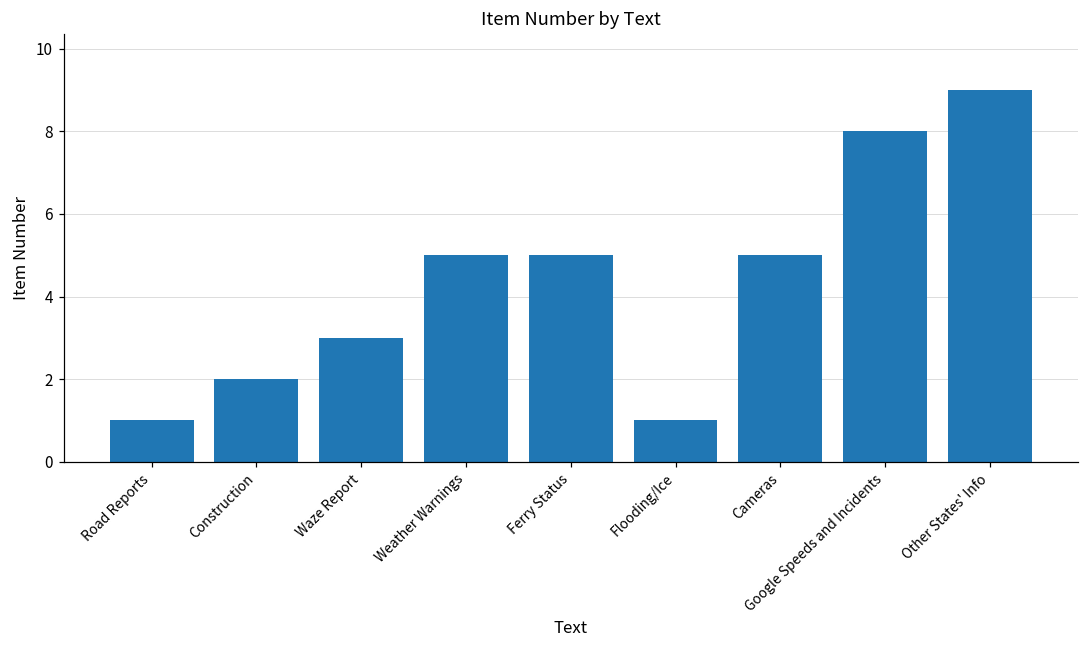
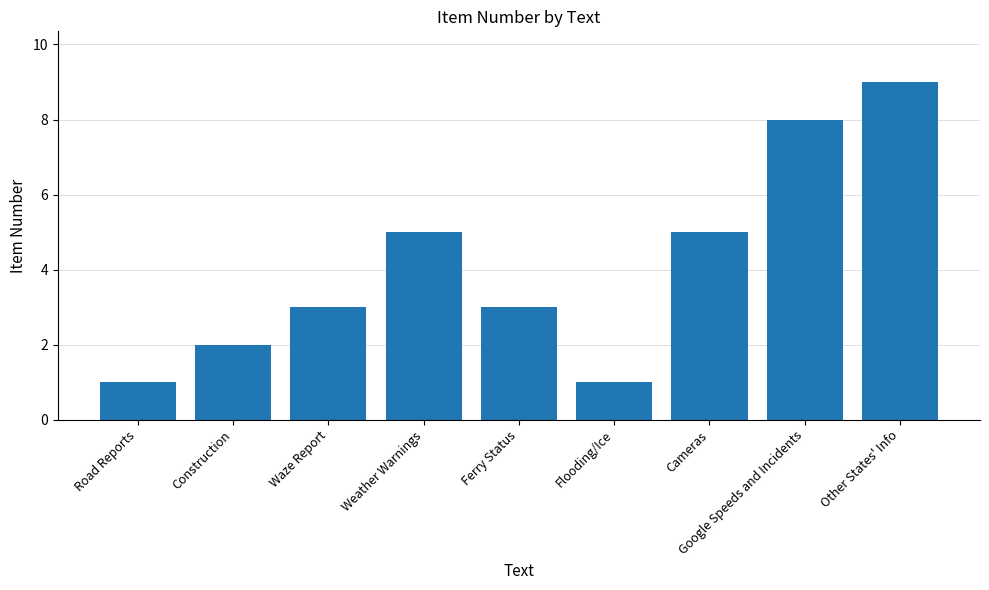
Ferry Status: 5 -> 3
